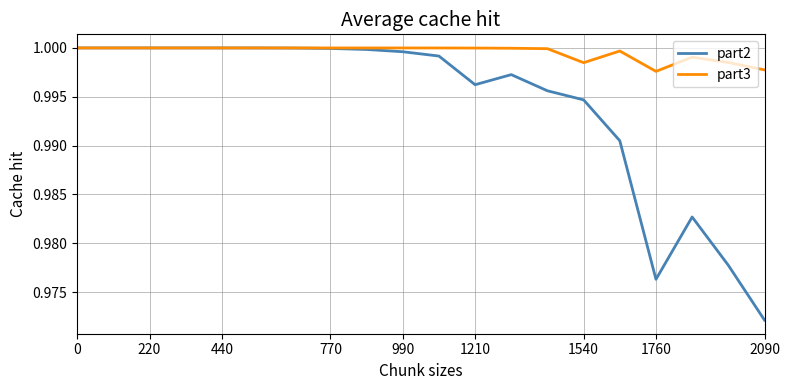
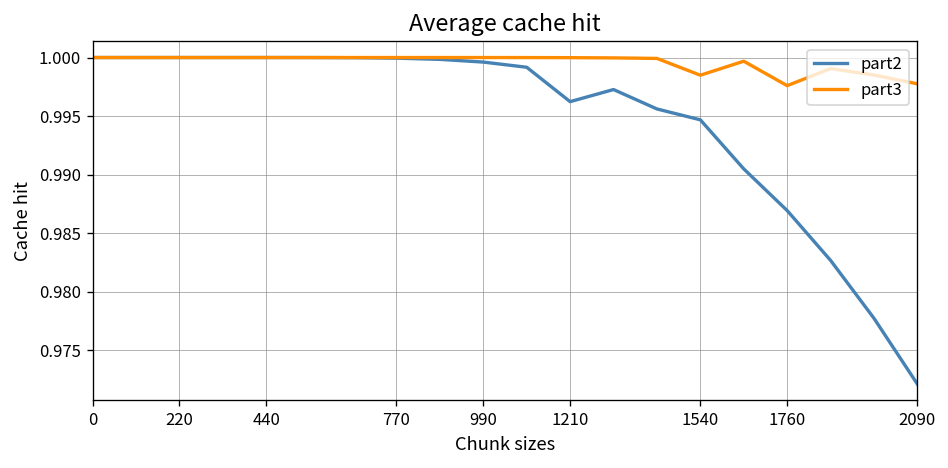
part2, 1760: 0.976 -> 0.987
